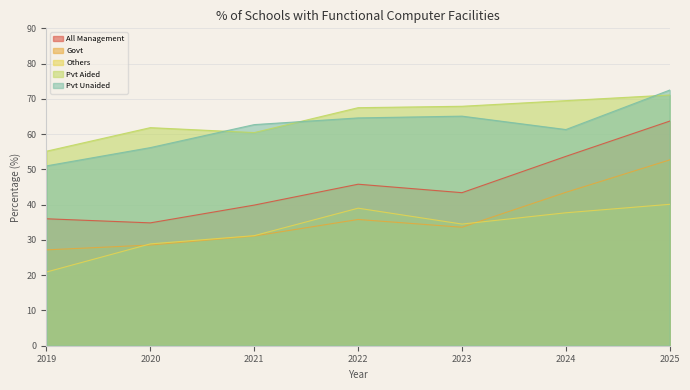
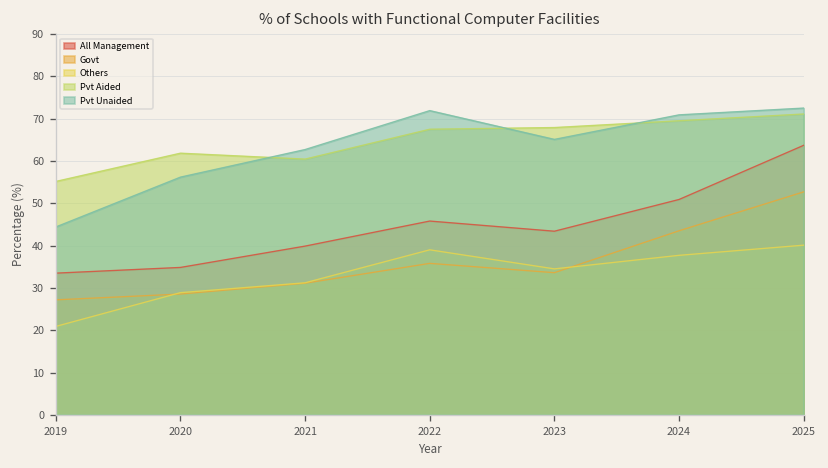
All Management, 2019: 36 -> 33
Pvt Unaided, 2019: 51 -> 44
Pvt Unaided, 2022: 65 -> 72
All Management, 2024: 54 -> 51
Pvt Unaided, 2024: 61 -> 71
